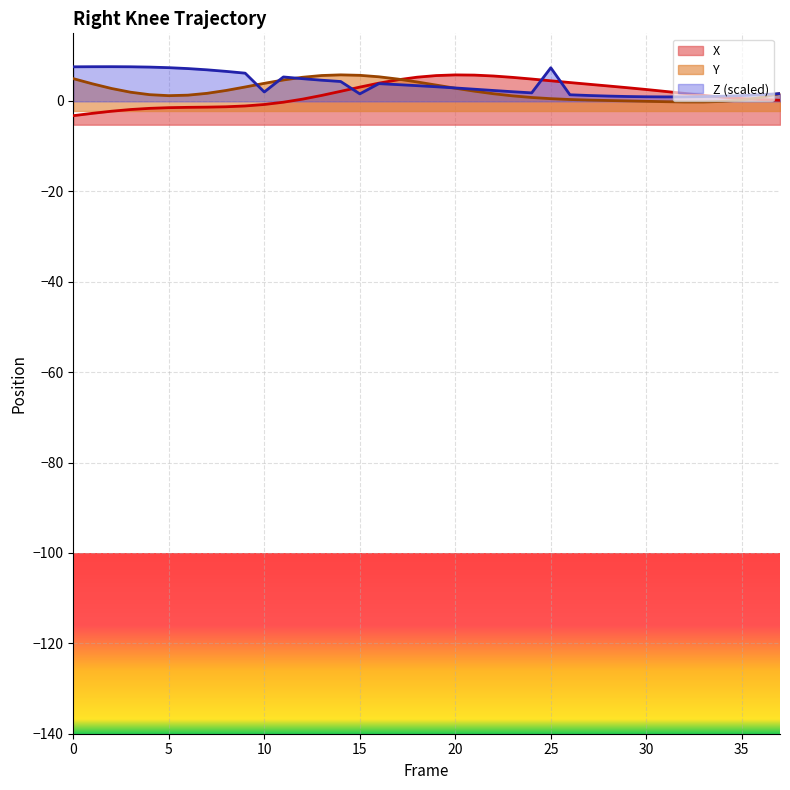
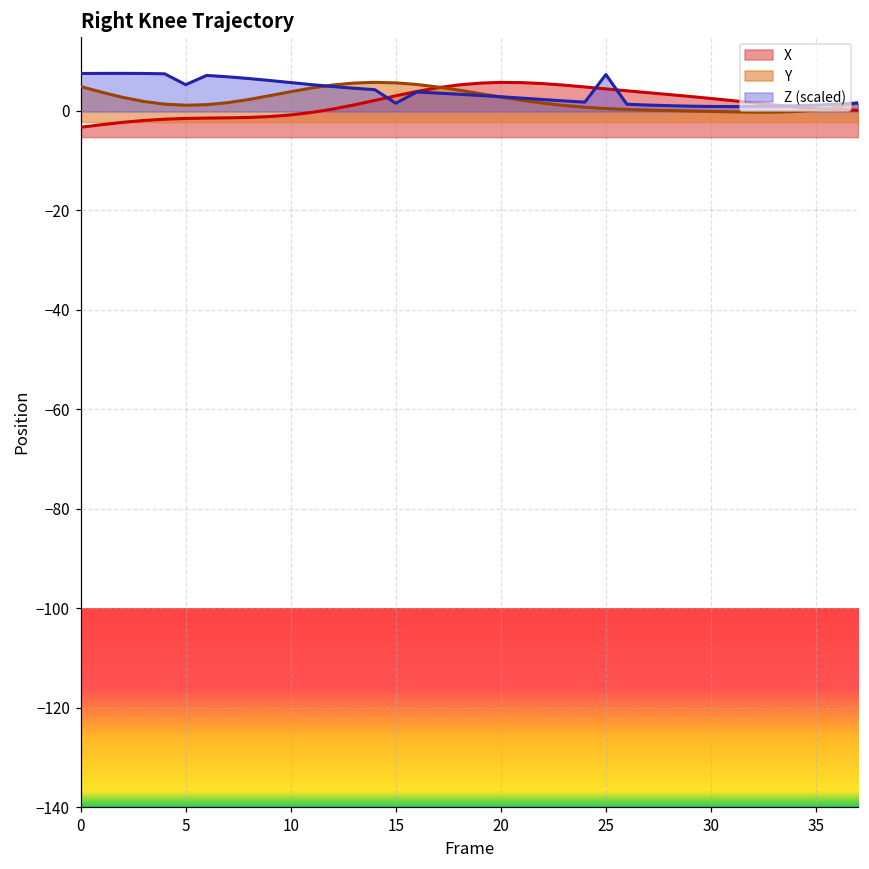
Z (scaled), 5: 7 -> 5
Z (scaled), 10: 2 -> 6
